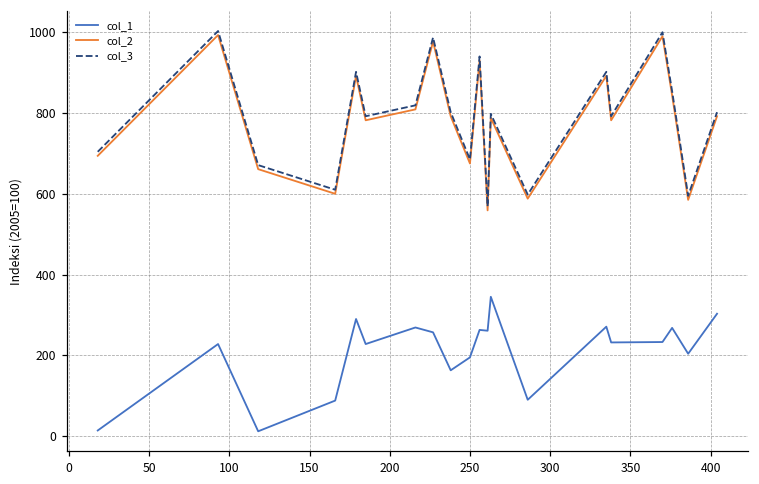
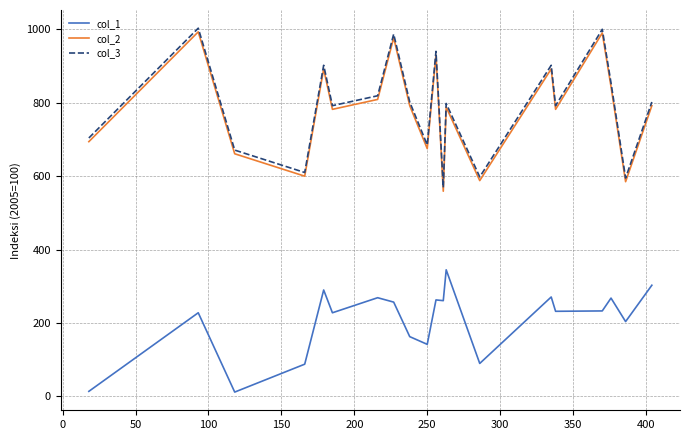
col_1, 250: 200 -> 140
